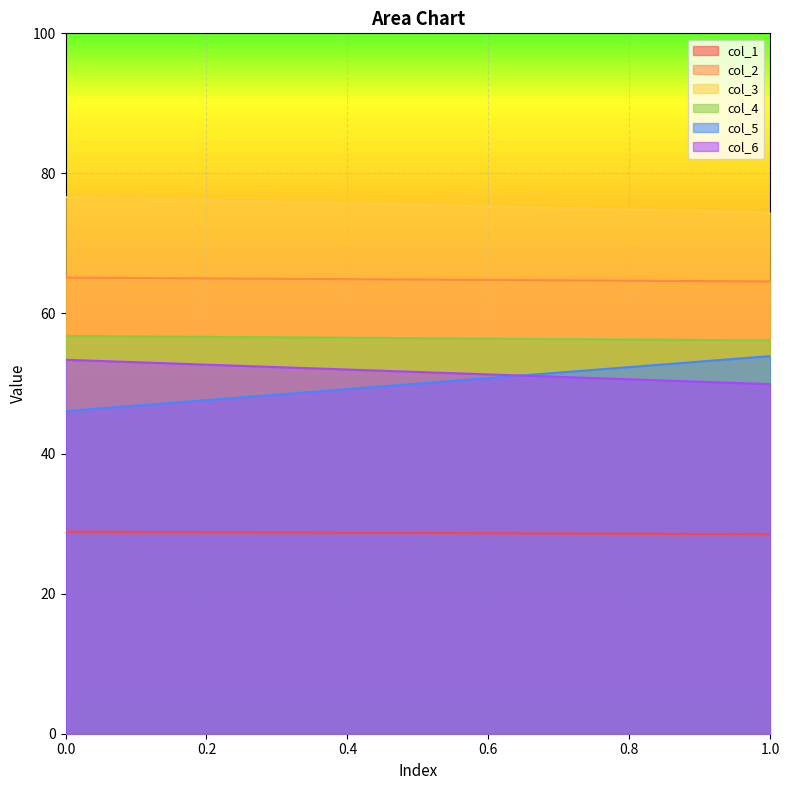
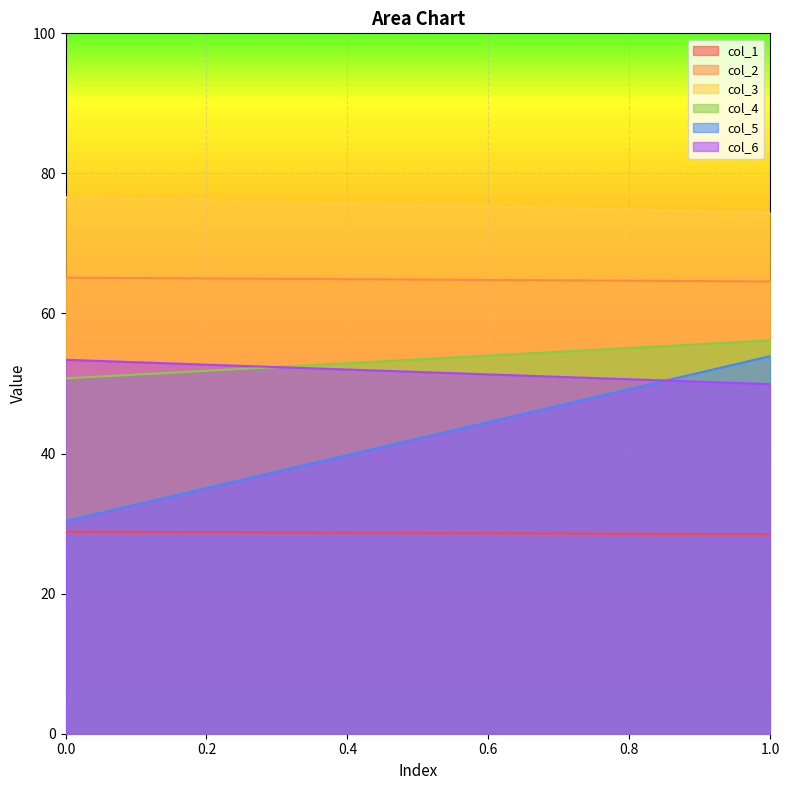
col_4, 0.0: 57 -> 51
col_5, 0.0: 46 -> 30
